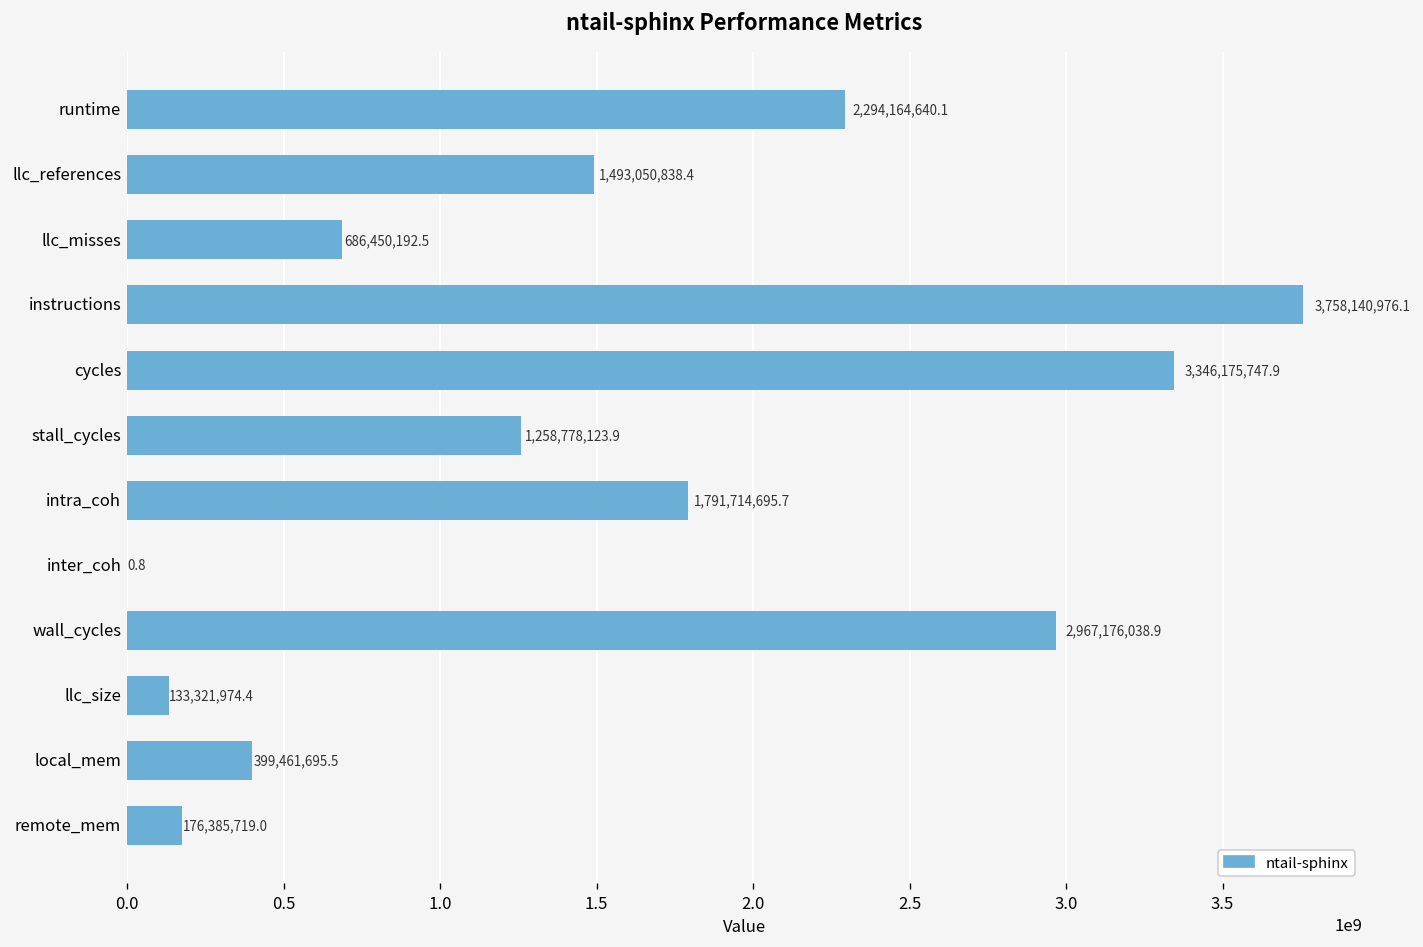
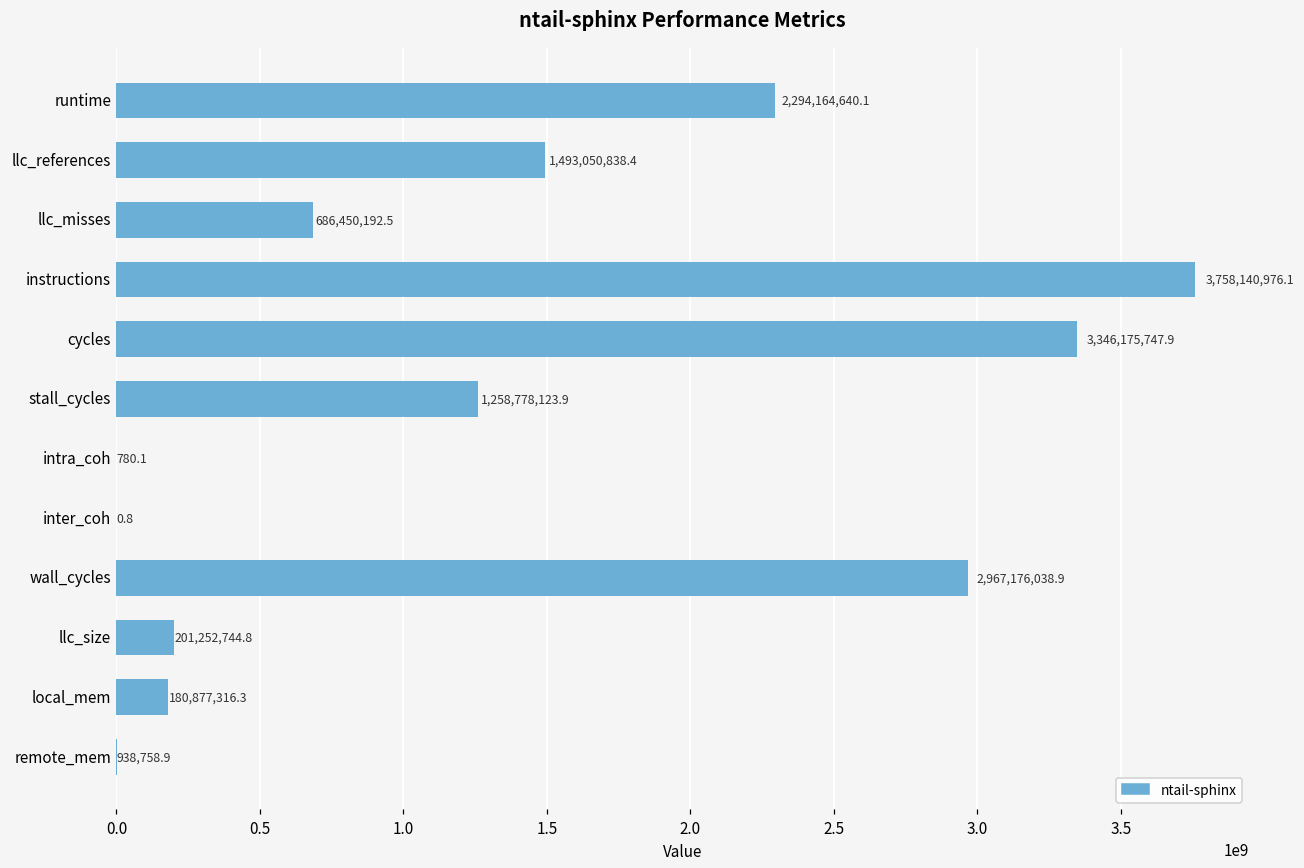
intra_coh: 1,791,714,695.7 -> 780.1
llc_size: 133,321,974.4 -> 201,252,744.8
local_mem: 399,461,695.5 -> 180,877,316.3
remote_mem: 176,385,719.0 -> 938,758.9
